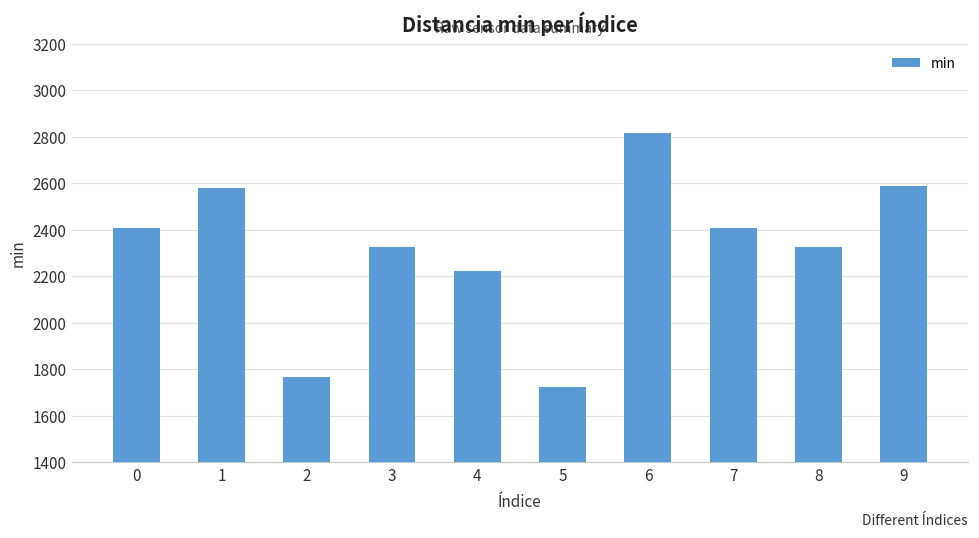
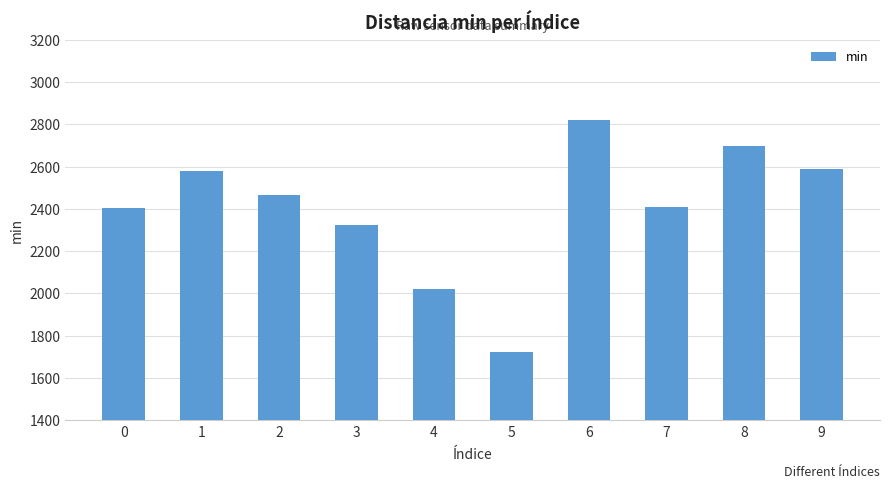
2: 1770 -> 2470
4: 2220 -> 2020
8: 2330 -> 2700
